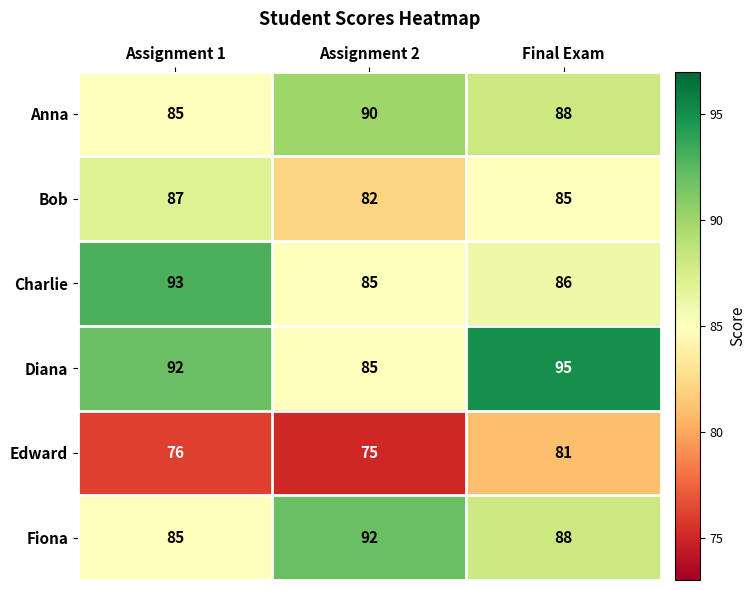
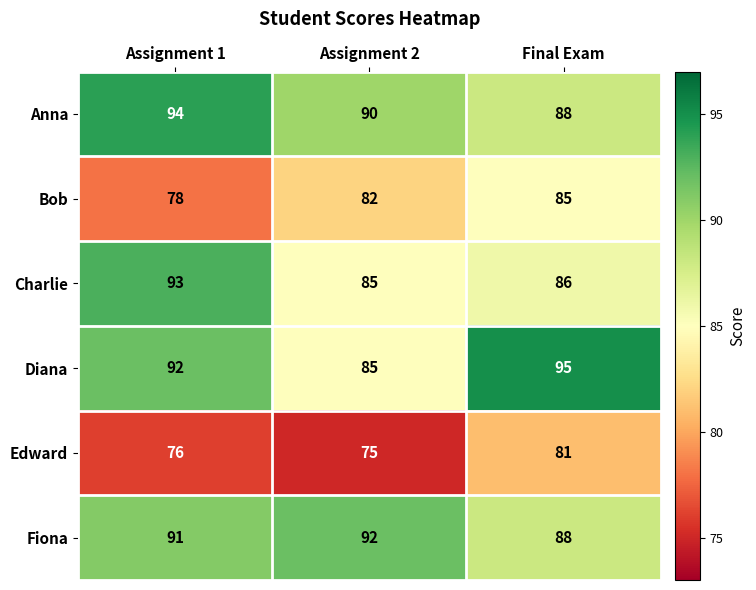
Anna, Assignment 1: 85 -> 94
Bob, Assignment 1: 87 -> 78
Fiona, Assignment 1: 85 -> 91
